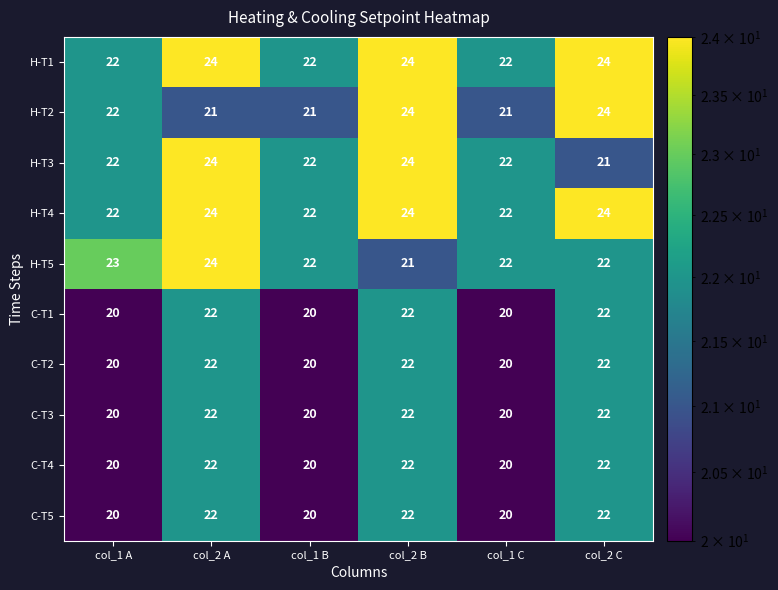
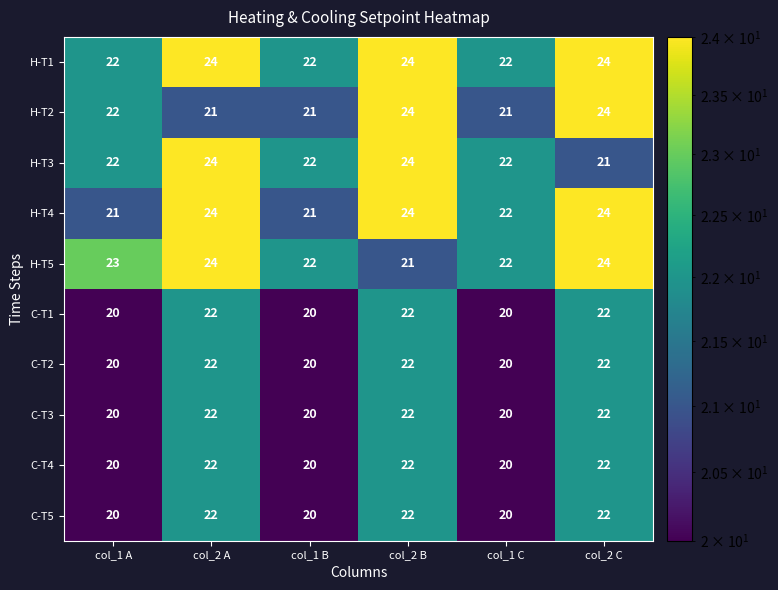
H-T4, col_1 A: 22 -> 21
H-T4, col_1 B: 22 -> 21
H-T5, col_2 C: 22 -> 24
